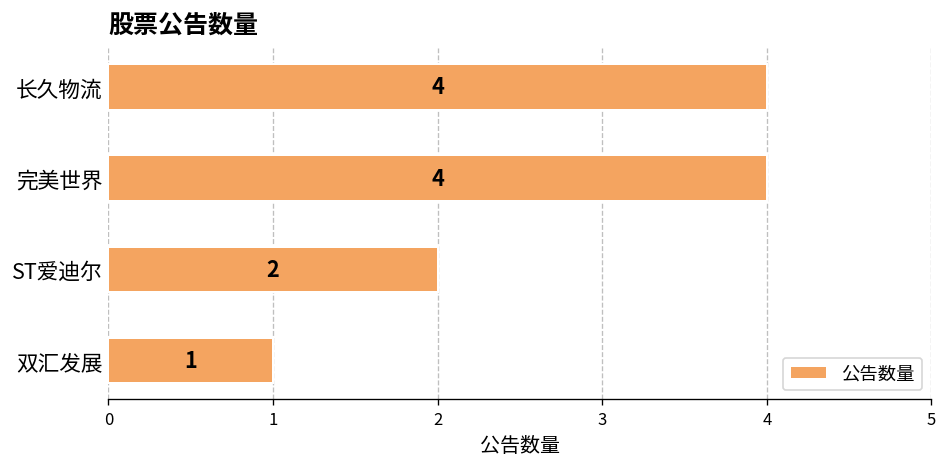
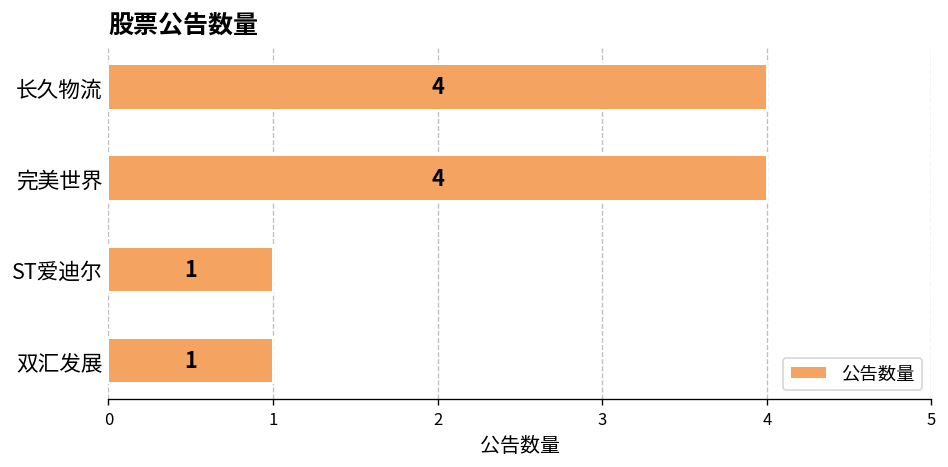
ST爱迪尔: 2 -> 1
